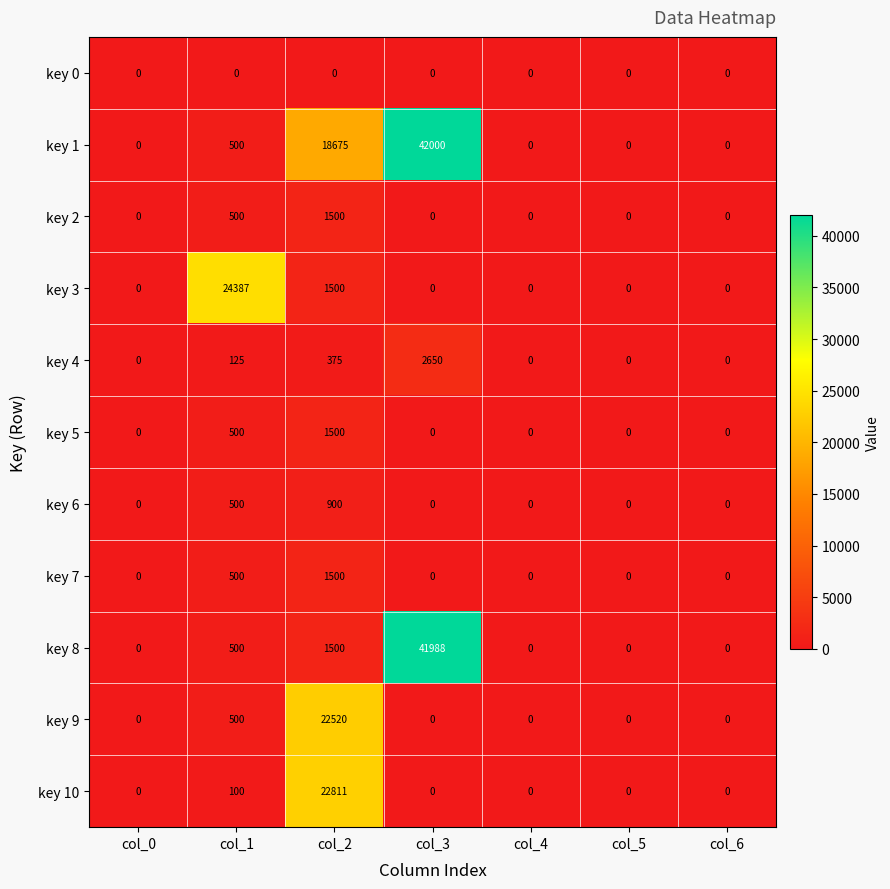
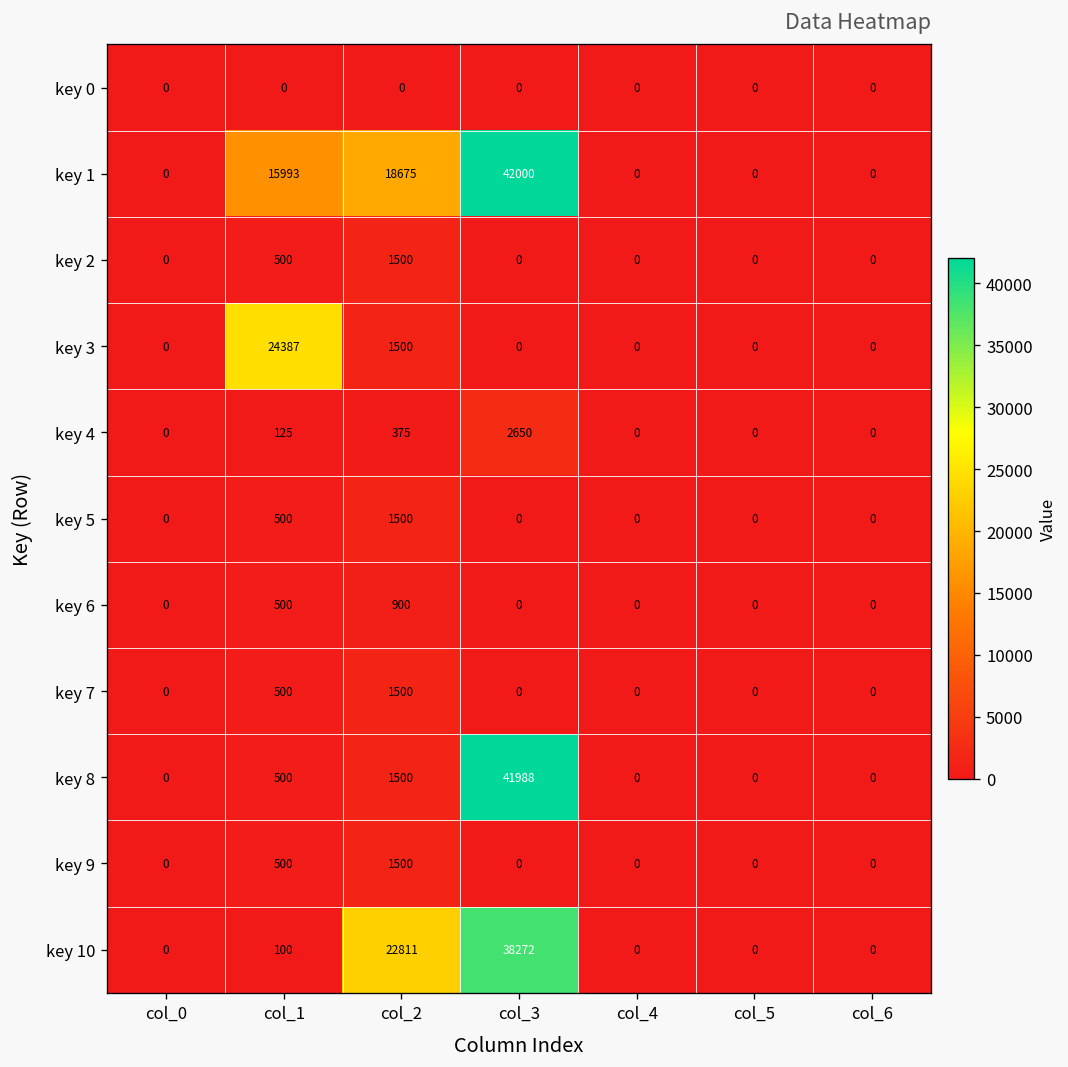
key 1, col_1: 500 -> 15993
key 9, col_2: 22520 -> 1500
key 10, col_3: 0 -> 38272
